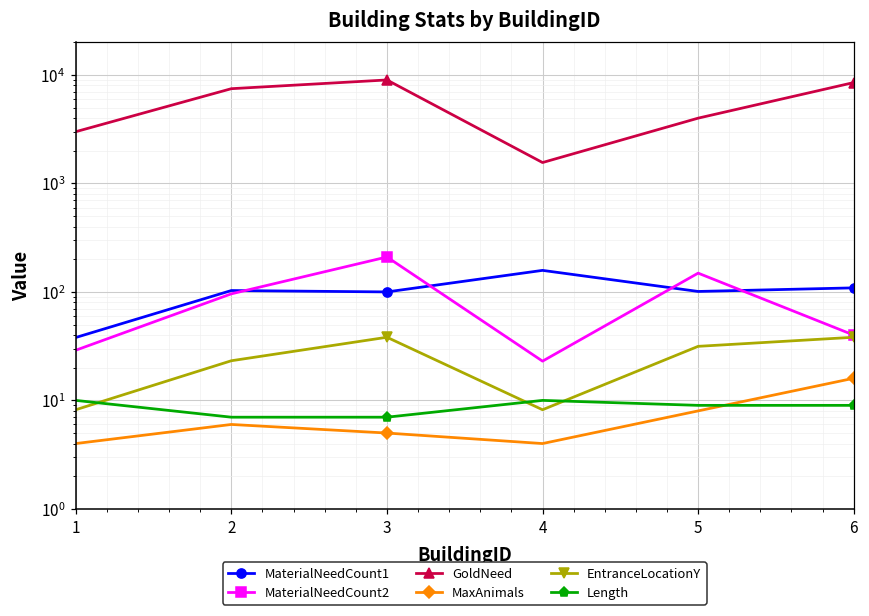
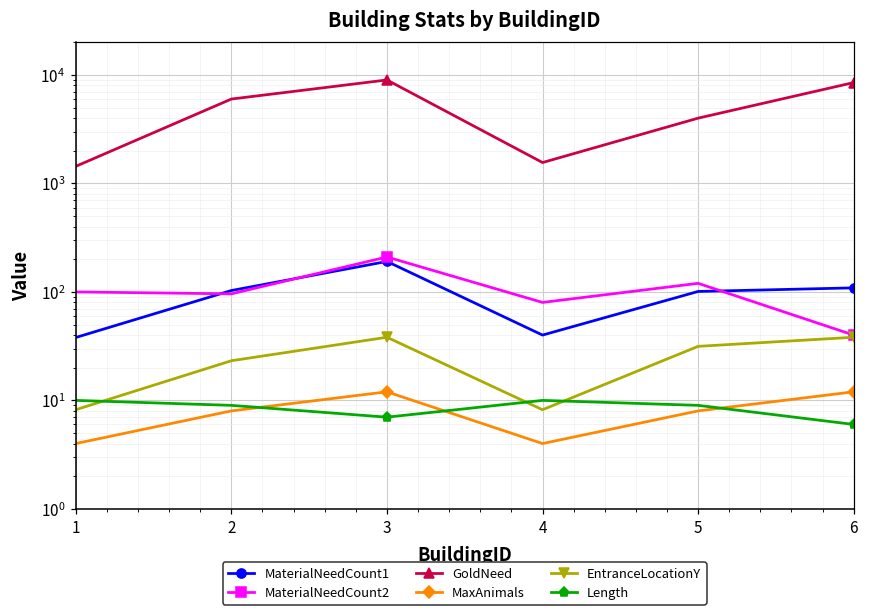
MaterialNeedCount2, 1: 29 -> 100
GoldNeed, 1: 3000 -> 1400
GoldNeed, 2: 7000 -> 6000
MaxAnimals, 2: 6 -> 8
Length, 2: 7 -> 9
MaterialNeedCount1, 3: 100 -> 190
MaxAnimals, 3: 5 -> 12
MaterialNeedCount1, 4: 160 -> 40
MaterialNeedCount2, 4: 23 -> 80
MaterialNeedCount2, 5: 150 -> 120
MaxAnimals, 6: 16 -> 12
Length, 6: 9 -> 6
